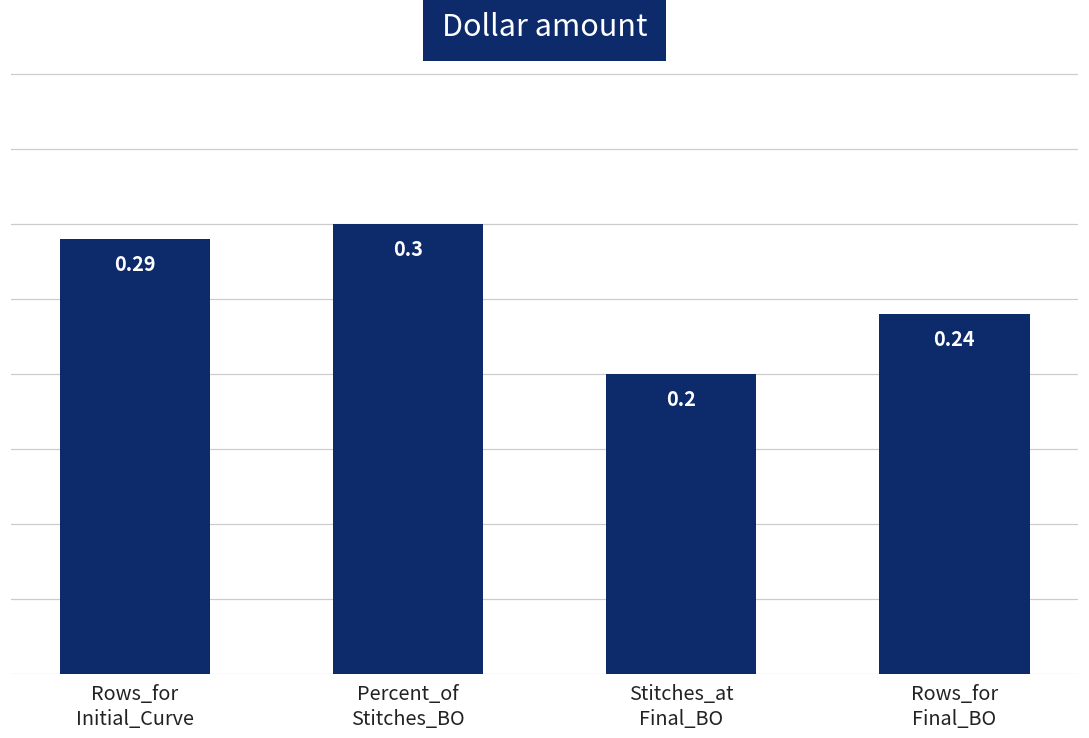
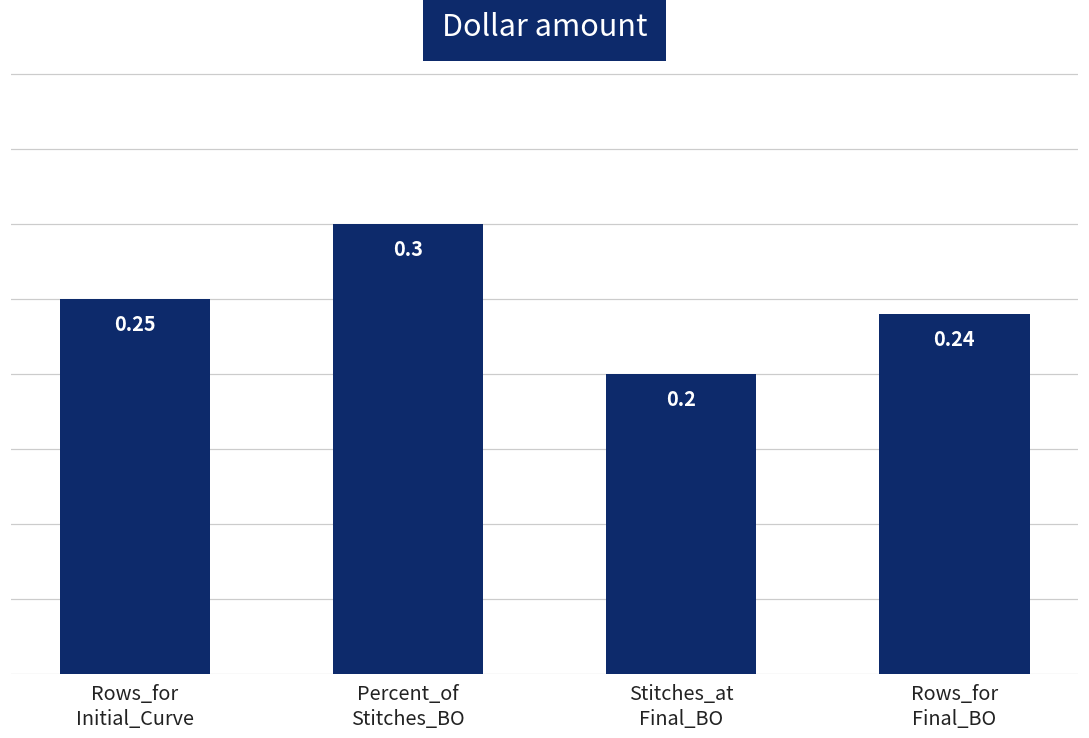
Rows_for Initial_Curve: 0.29 -> 0.25
